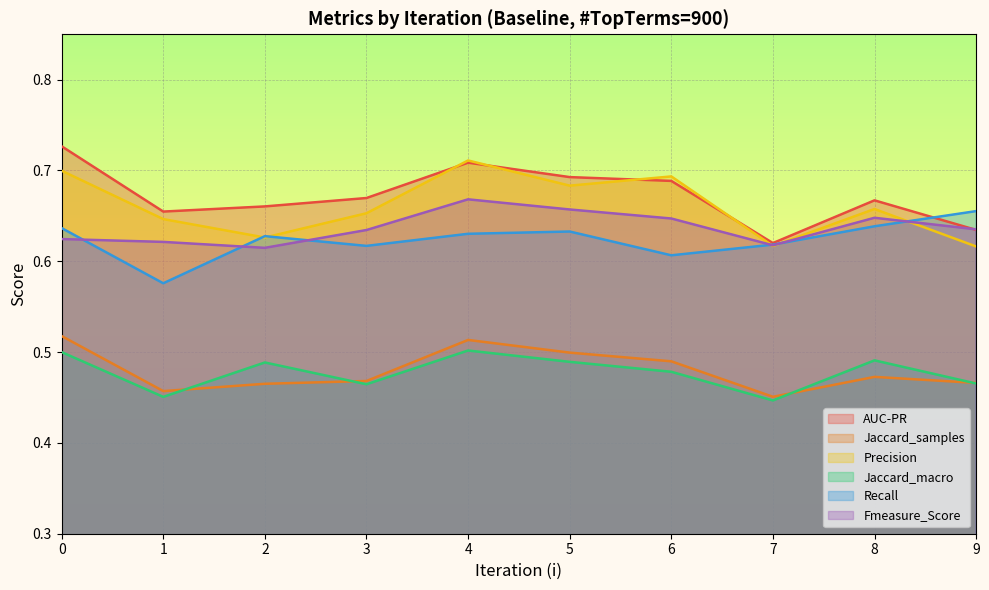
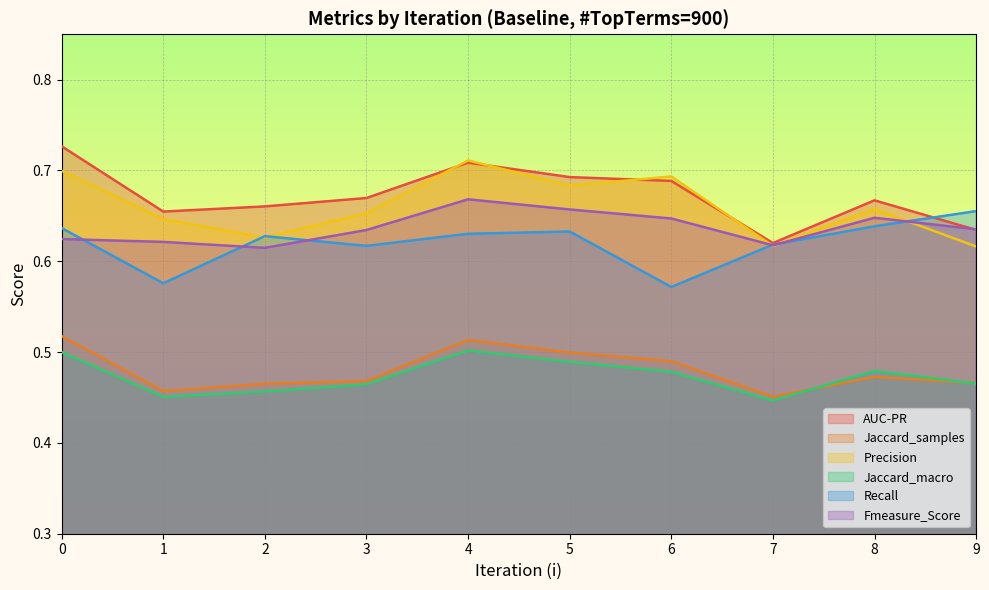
Jaccard_macro, 2: 0.49 -> 0.46
Recall, 6: 0.61 -> 0.57
Jaccard_macro, 8: 0.49 -> 0.48
